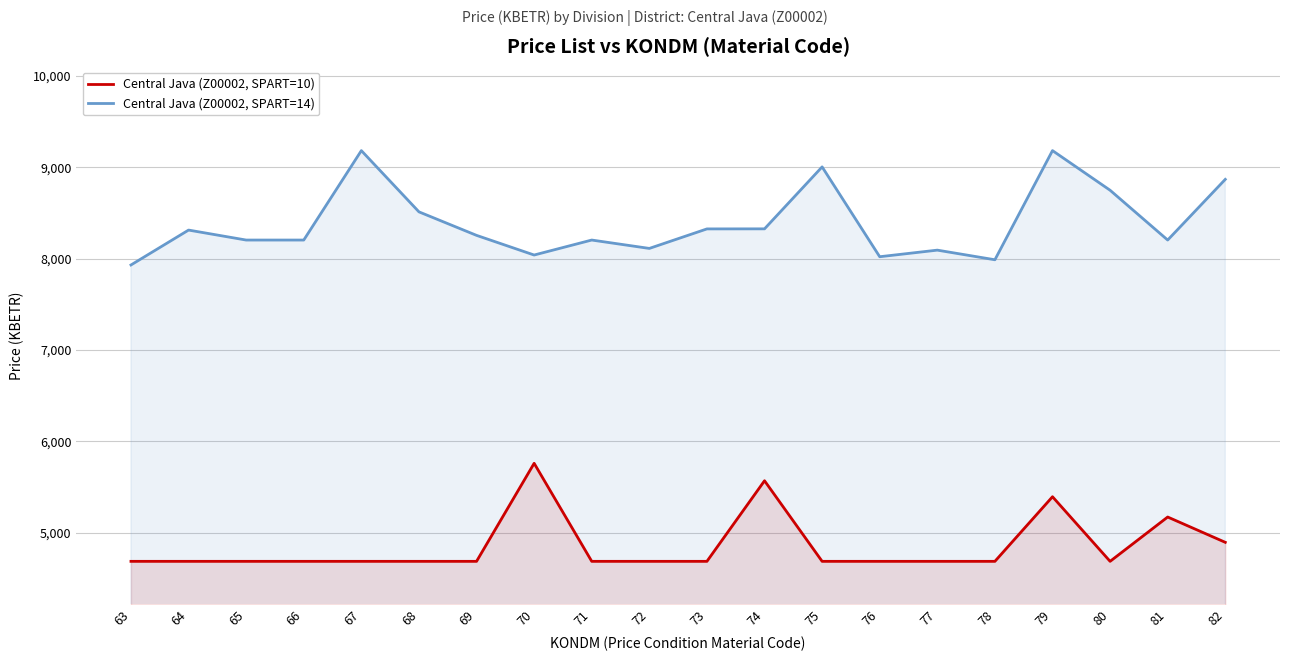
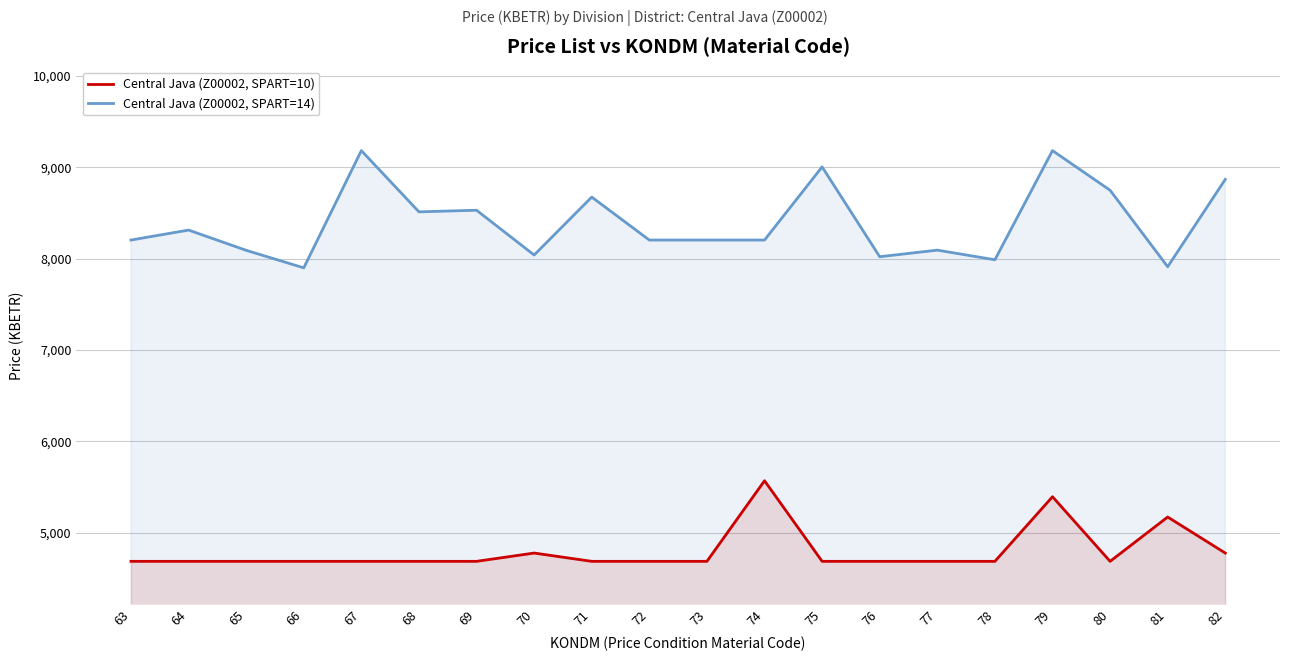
Central Java (Z00002, SPART=14), 63: 7,900 -> 8,200
Central Java (Z00002, SPART=14), 65: 8,200 -> 8,100
Central Java (Z00002, SPART=14), 66: 8,200 -> 7,900
Central Java (Z00002, SPART=14), 69: 8,300 -> 8,500
Central Java (Z00002, SPART=10), 70: 5,800 -> 4,800
Central Java (Z00002, SPART=14), 71: 8,200 -> 8,700
Central Java (Z00002, SPART=14), 72: 8,100 -> 8,200
Central Java (Z00002, SPART=14), 73: 8,300 -> 8,200
Central Java (Z00002, SPART=14), 74: 8,300 -> 8,200
Central Java (Z00002, SPART=14), 81: 8,200 -> 7,900
Central Java (Z00002, SPART=10), 82: 4,900 -> 4,800
